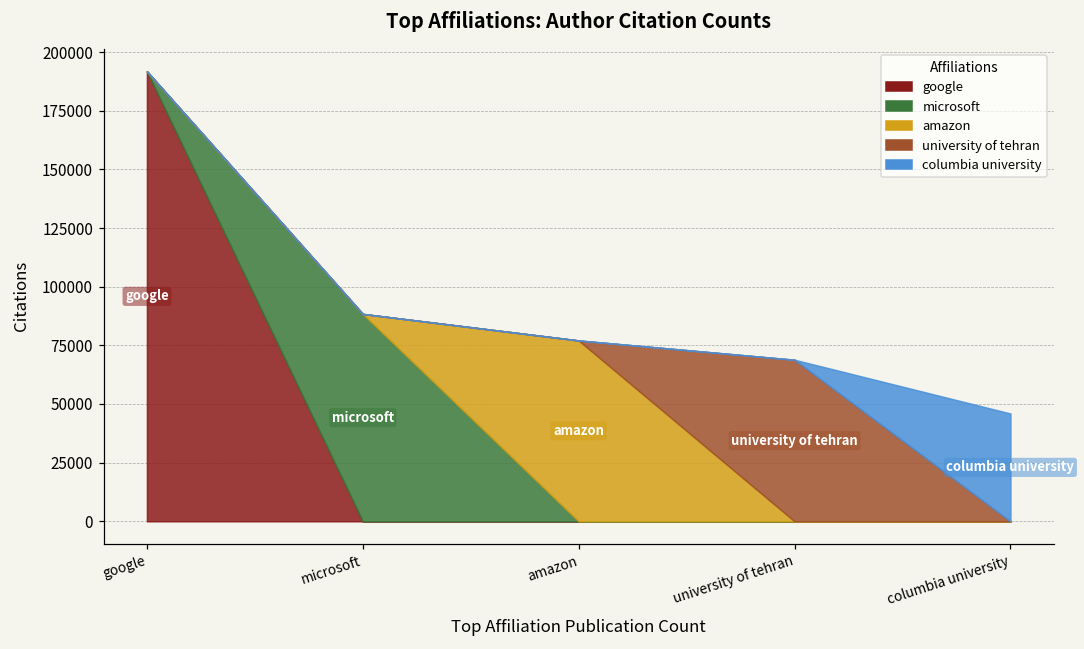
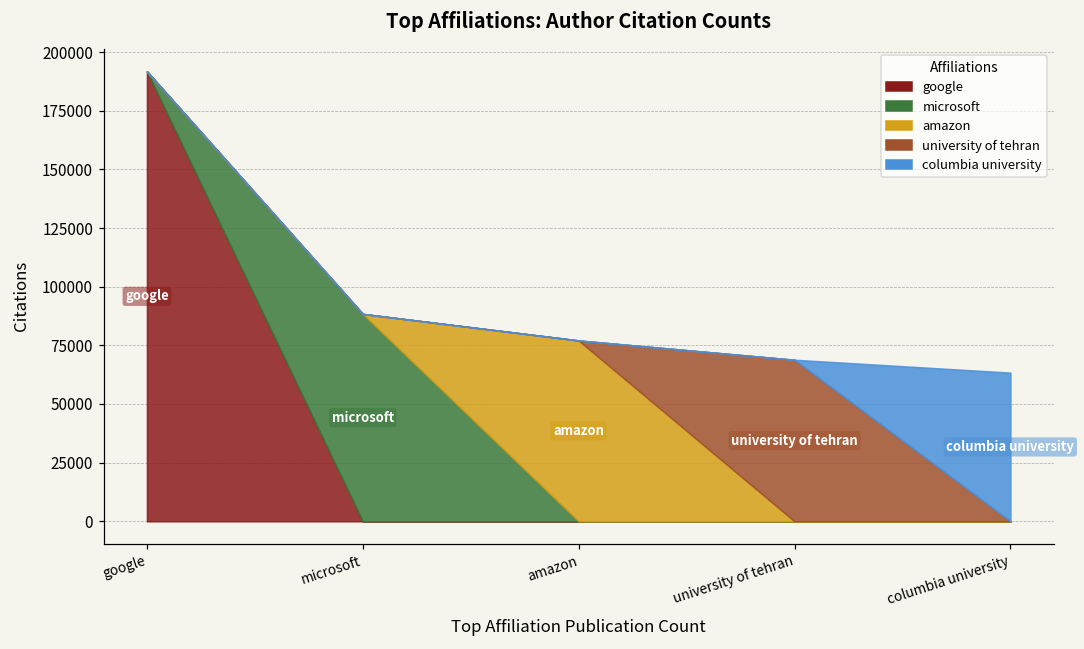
columbia university, columbia university: 46000 -> 63000
